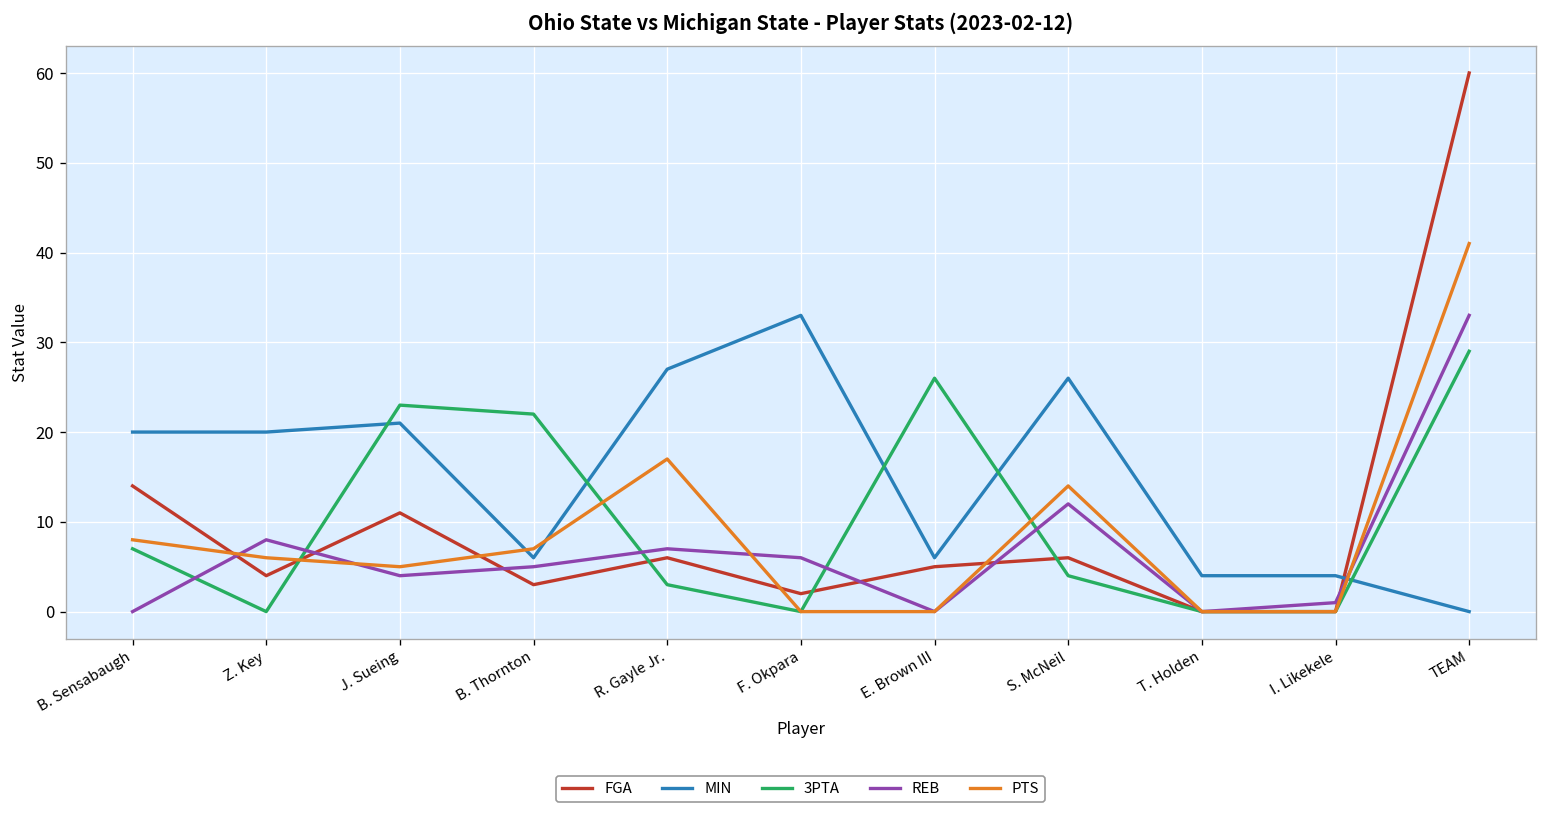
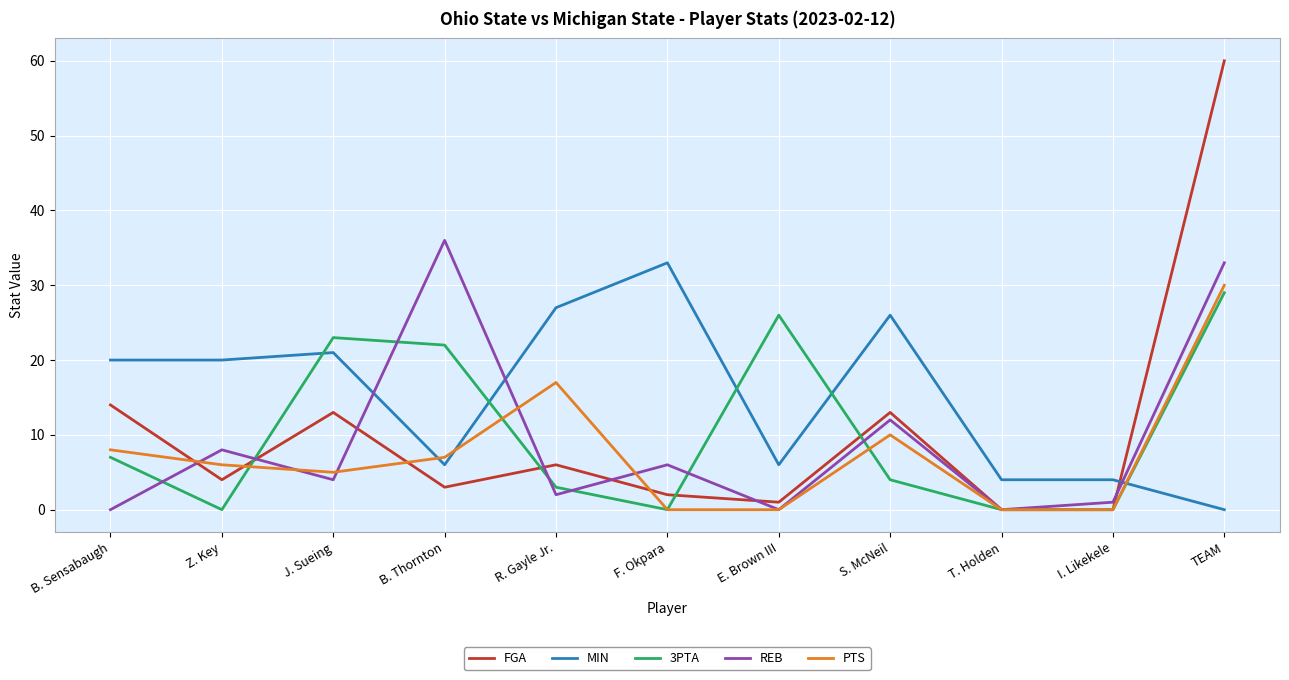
FGA, J. Sueing: 11 -> 13
REB, B. Thornton: 5 -> 36
REB, R. Gayle Jr.: 7 -> 2
FGA, E. Brown III: 5 -> 1
FGA, S. McNeil: 6 -> 13
PTS, S. McNeil: 14 -> 10
PTS, TEAM: 41 -> 30
